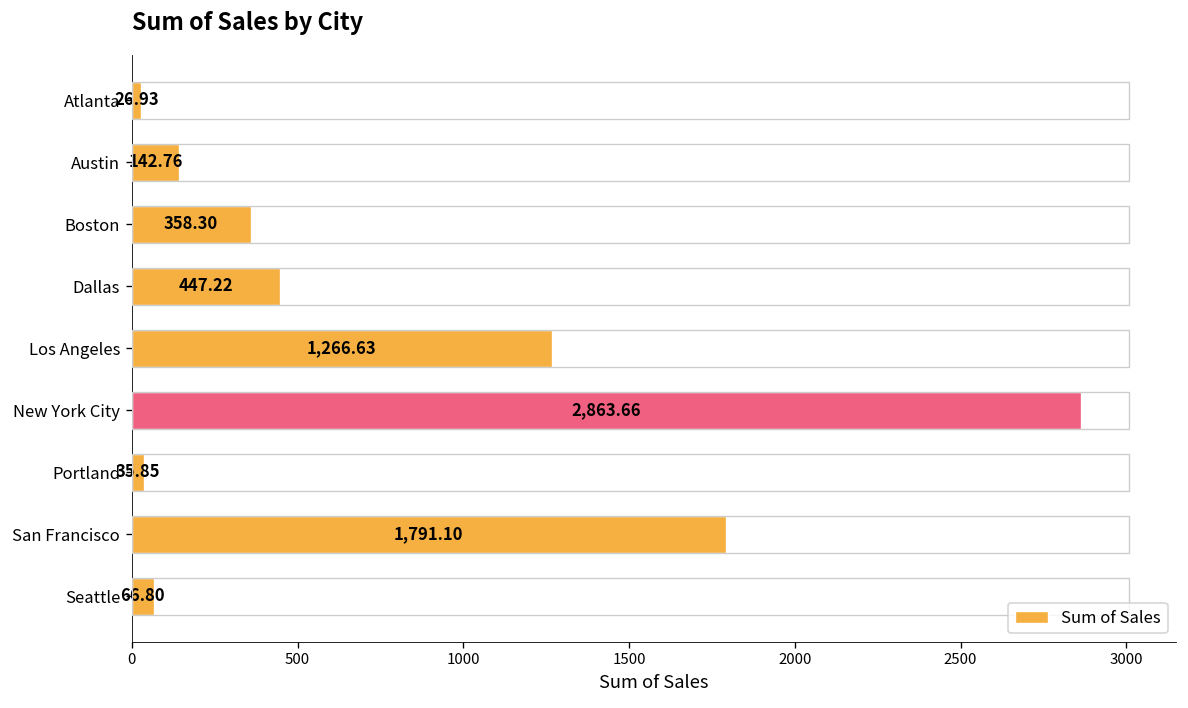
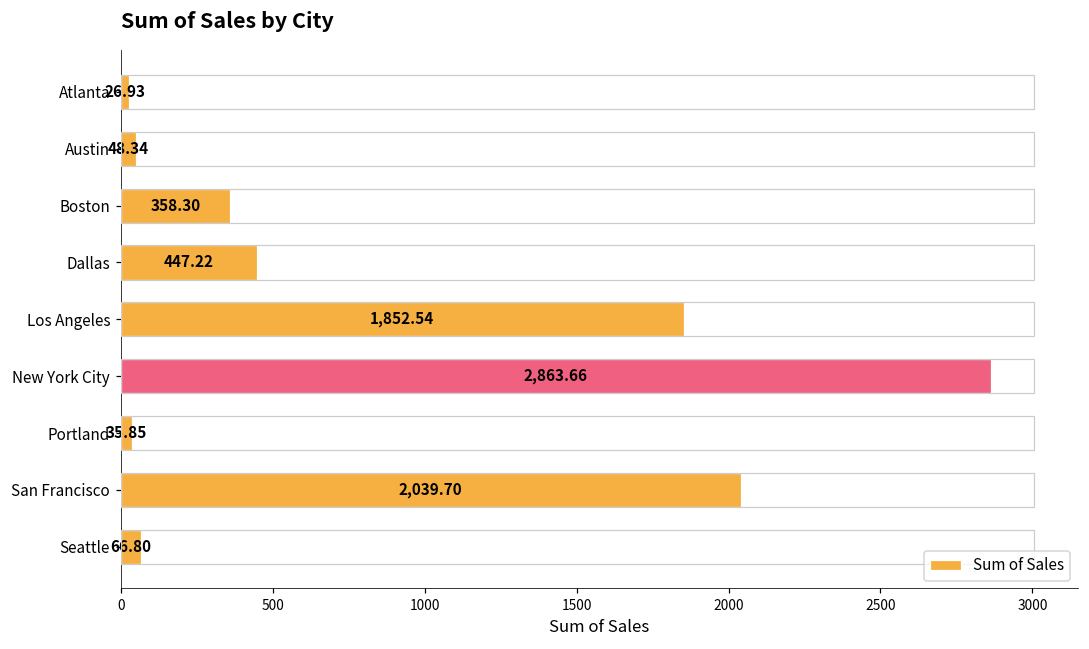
Austin: 142.76 -> 48.34
Los Angeles: 1,266.63 -> 1,852.54
San Francisco: 1,791.10 -> 2,039.70
